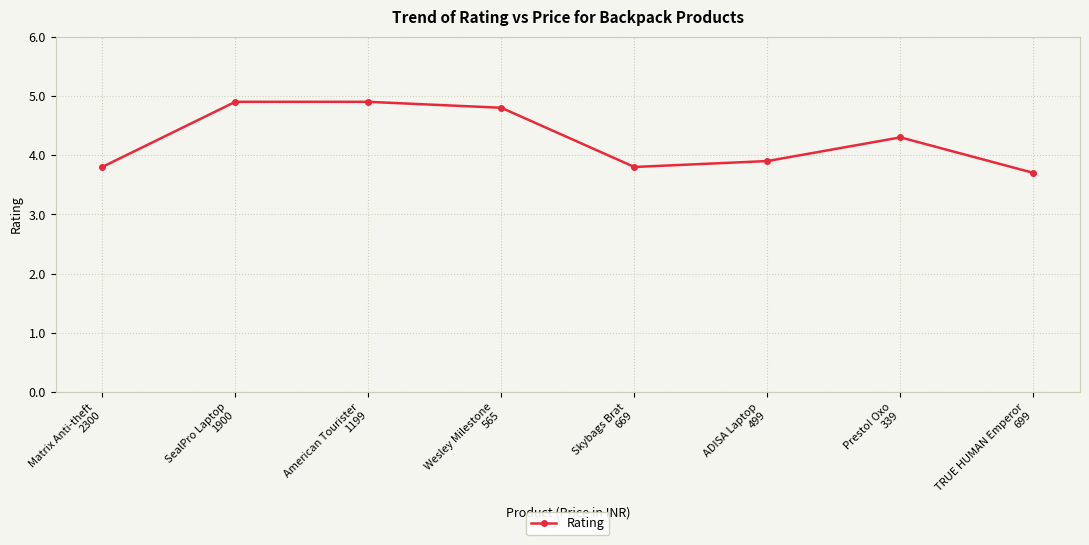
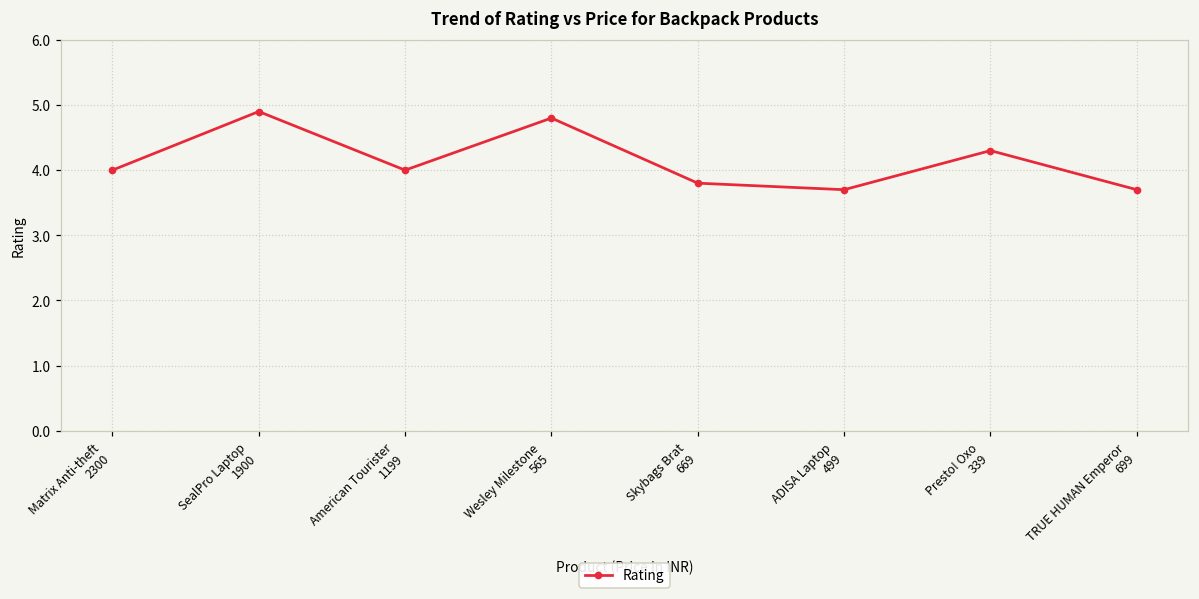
Matrix Anti-theft 2300: 3.8 -> 4.0
American Tourister 1199: 4.9 -> 4.0
ADISA Laptop 499: 3.9 -> 3.7
